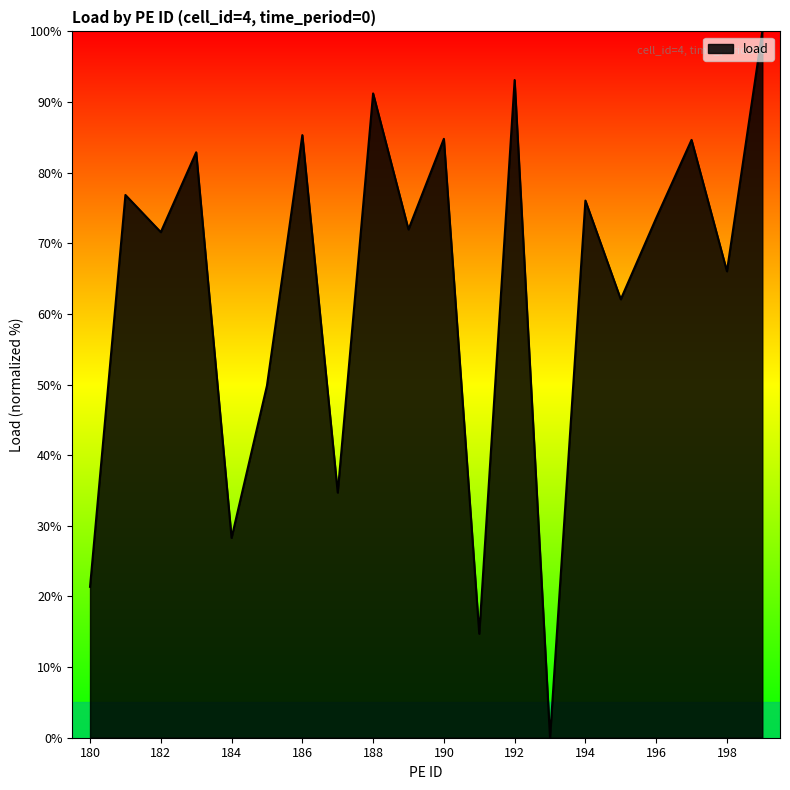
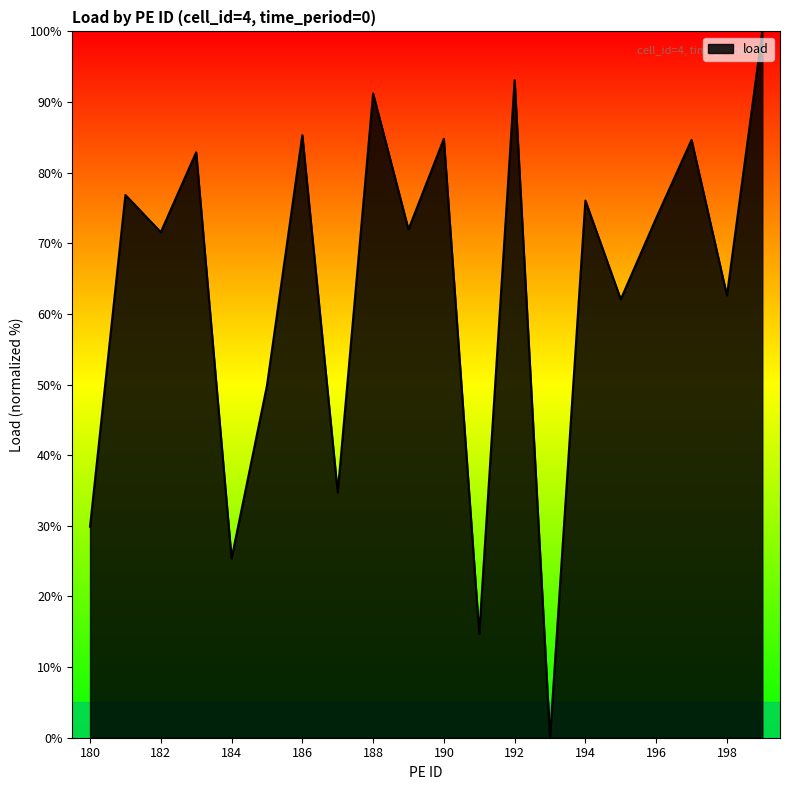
180: 21% -> 30%
184: 28% -> 25%
198: 66% -> 63%
